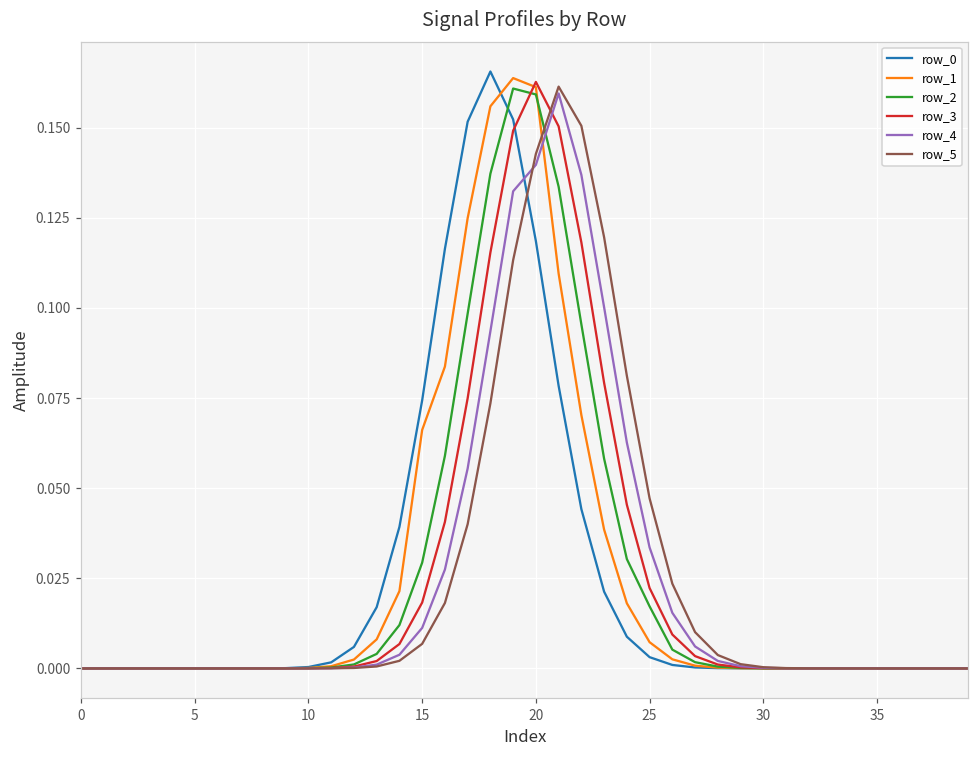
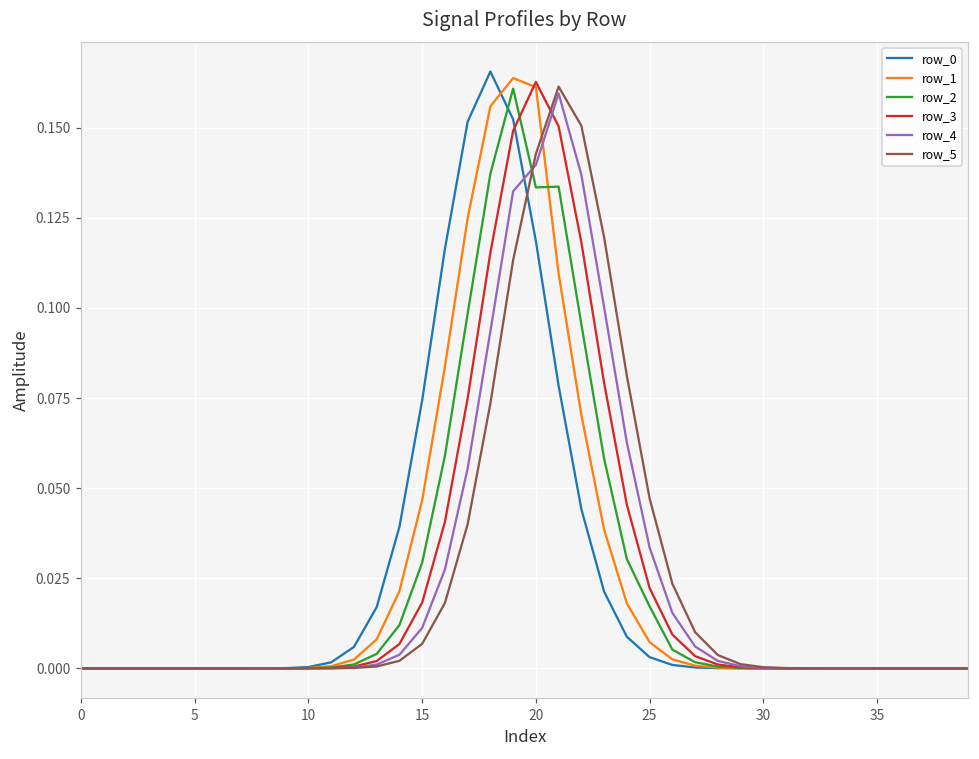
row_1, 15: 0.066 -> 0.047
row_2, 20: 0.159 -> 0.133
